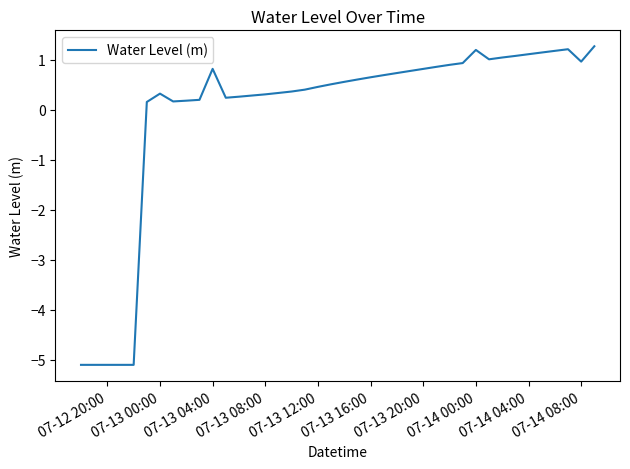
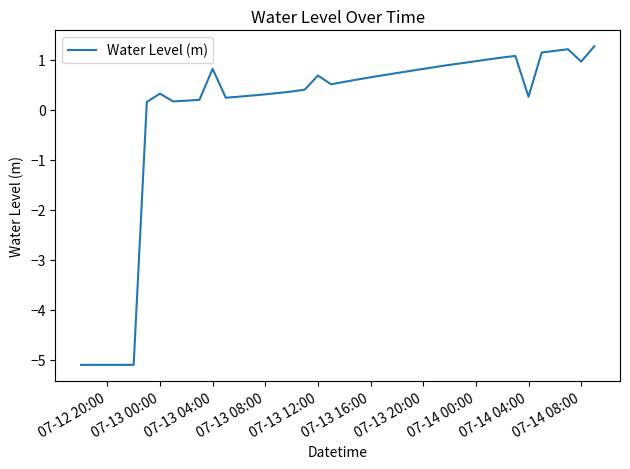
07-13 12:00: 0.5 -> 0.7
07-14 00:00: 1.2 -> 1.0
07-14 04:00: 1.1 -> 0.3
